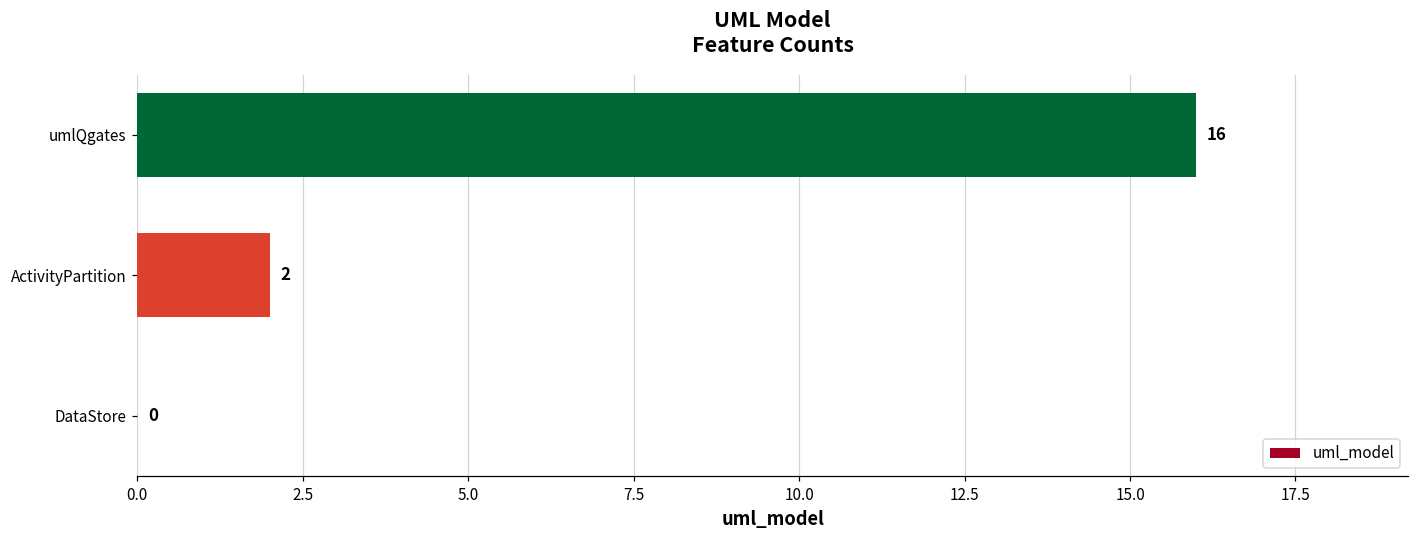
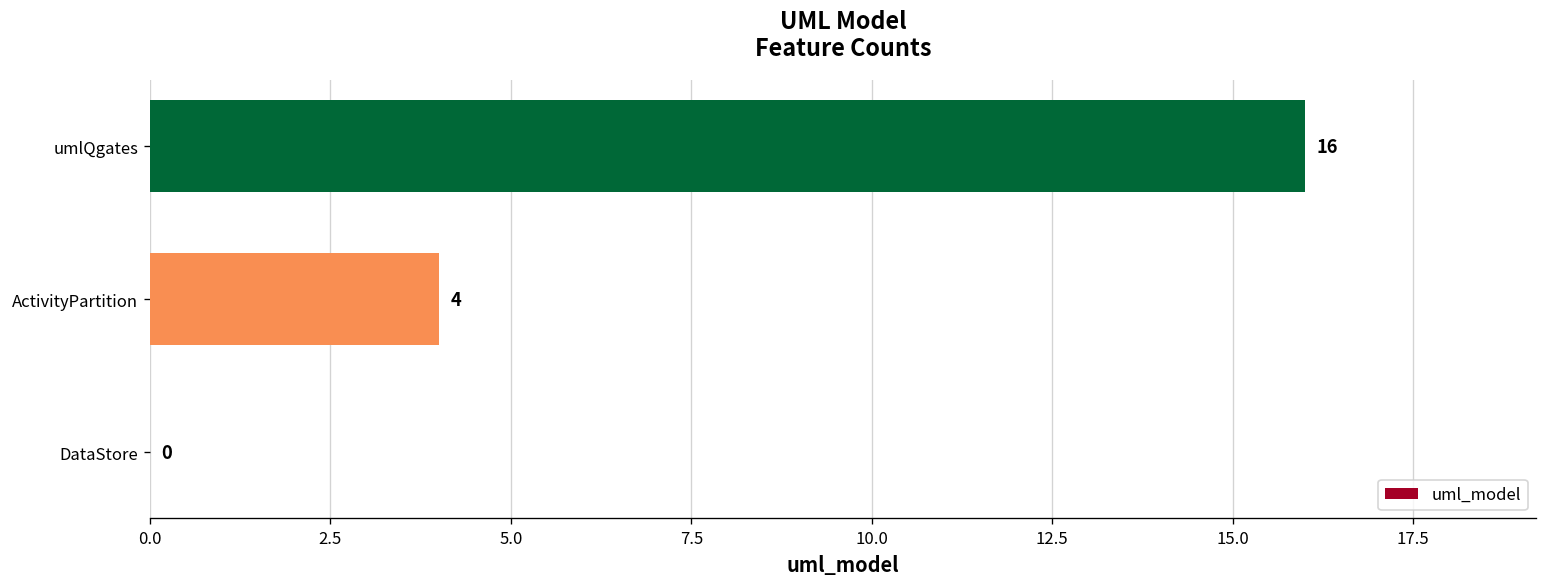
ActivityPartition: 2 -> 4
